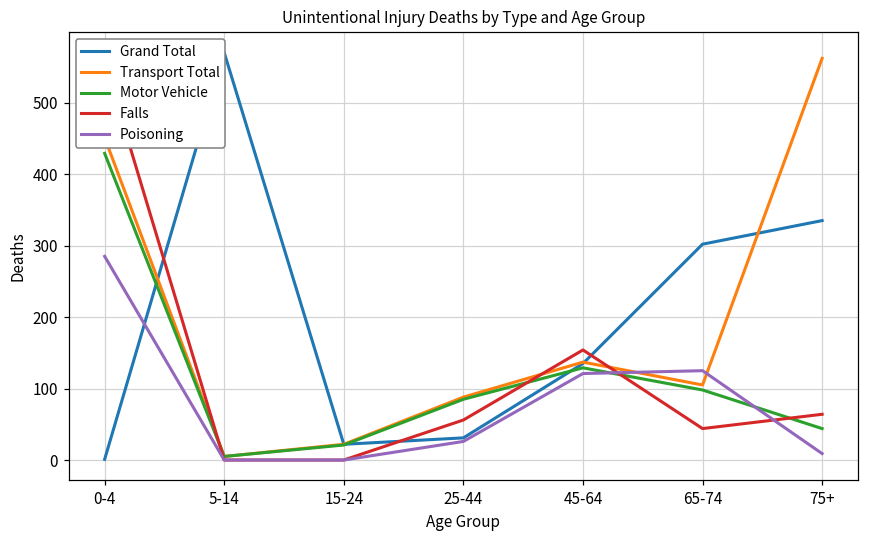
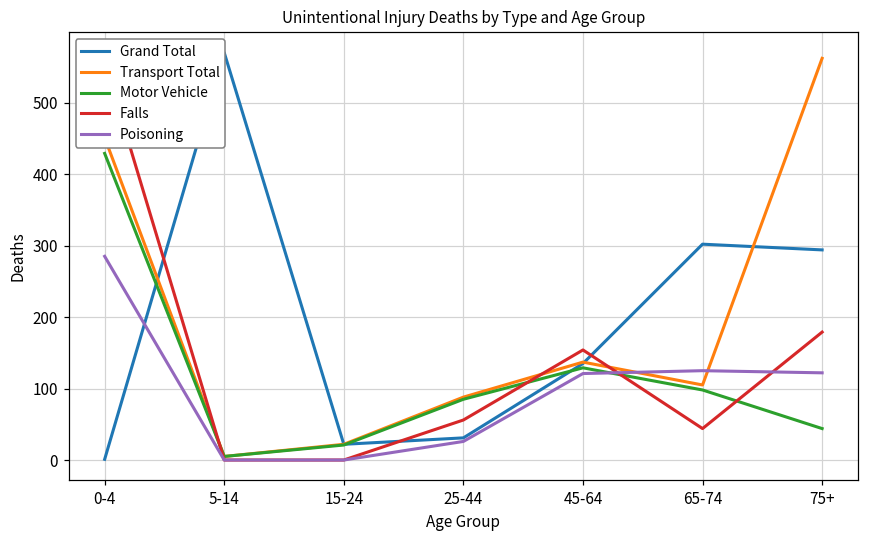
Grand Total, 75+: 340 -> 290
Falls, 75+: 60 -> 180
Poisoning, 75+: 10 -> 120
